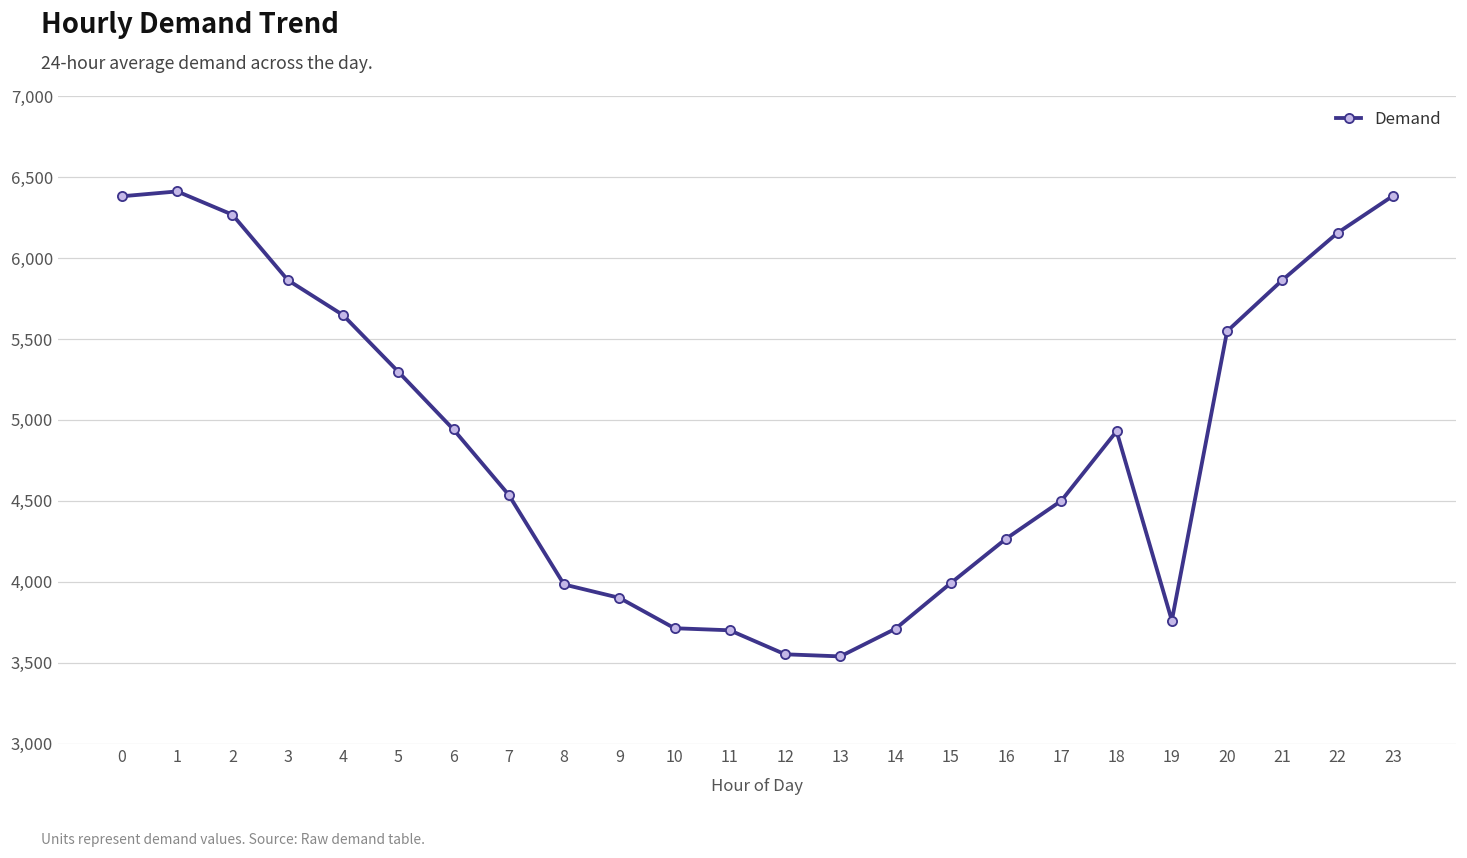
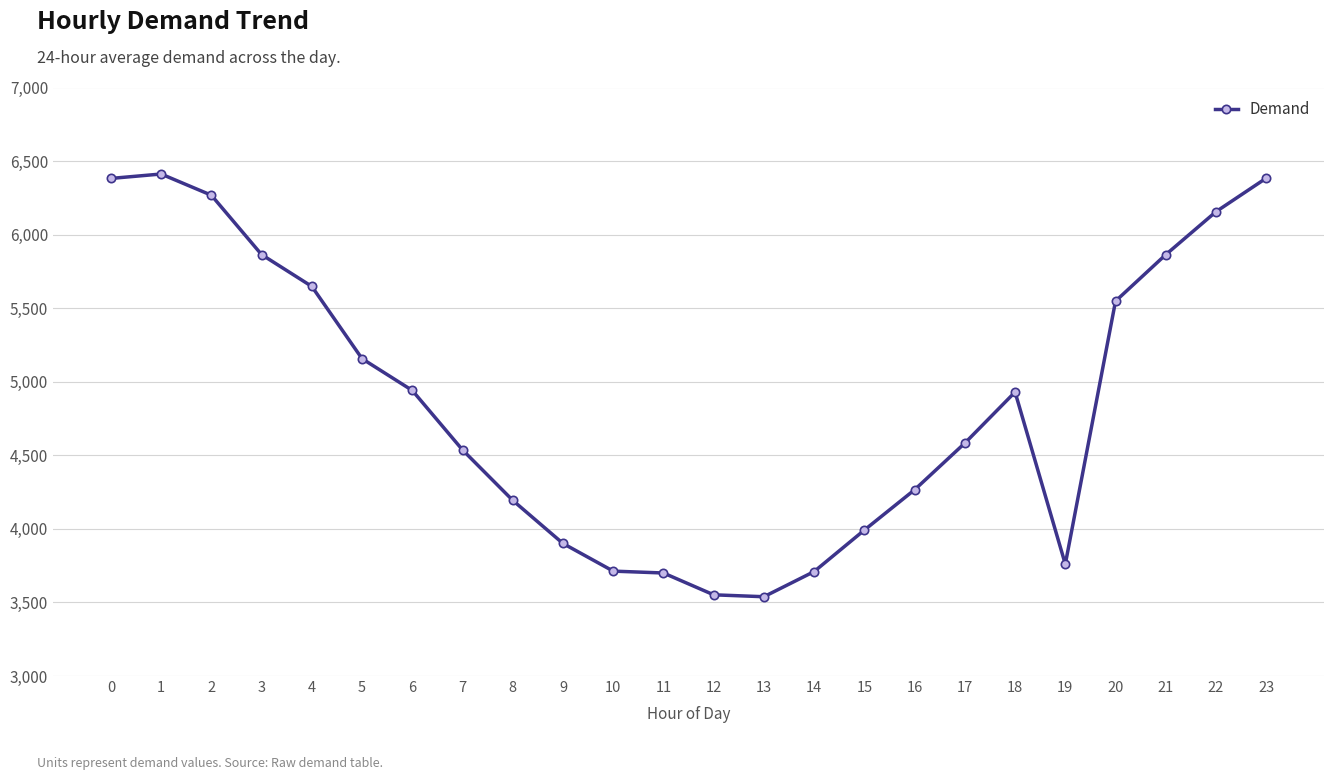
5: 5,300 -> 5,160
8: 3,980 -> 4,190
17: 4,500 -> 4,580
